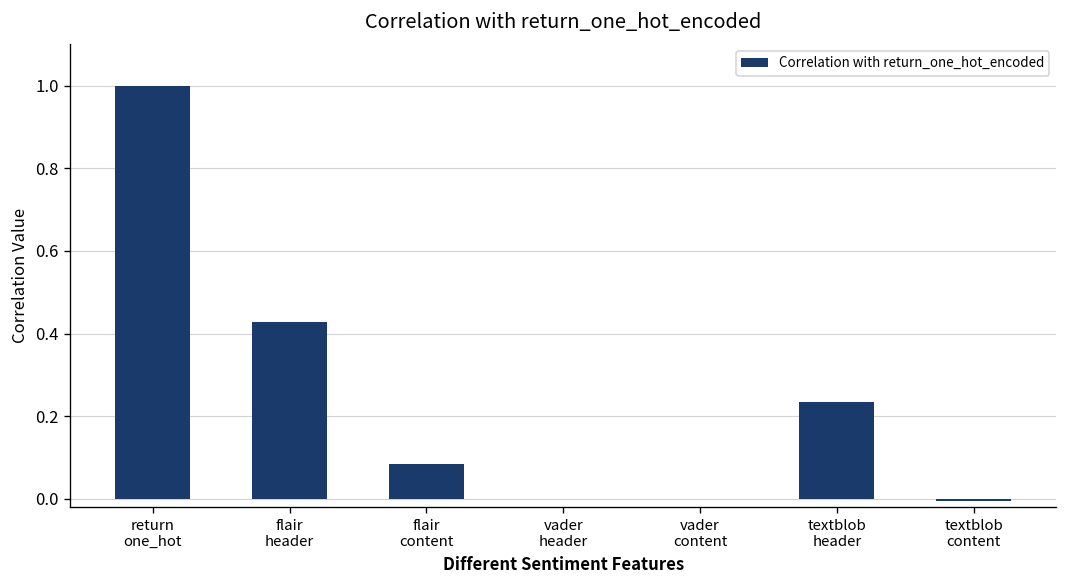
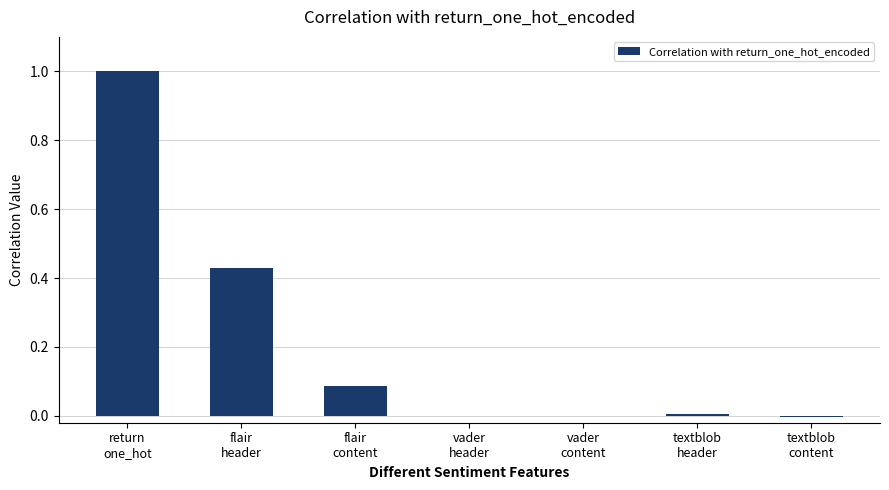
textblob header: 0.23 -> 0.00
